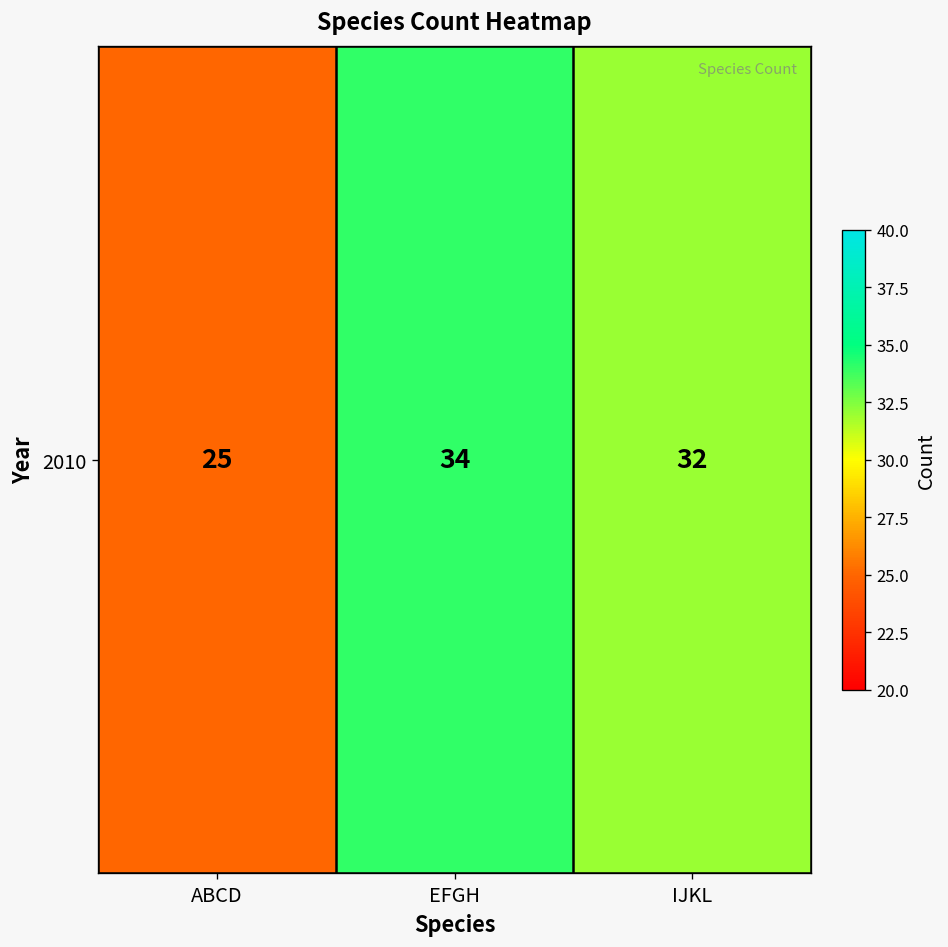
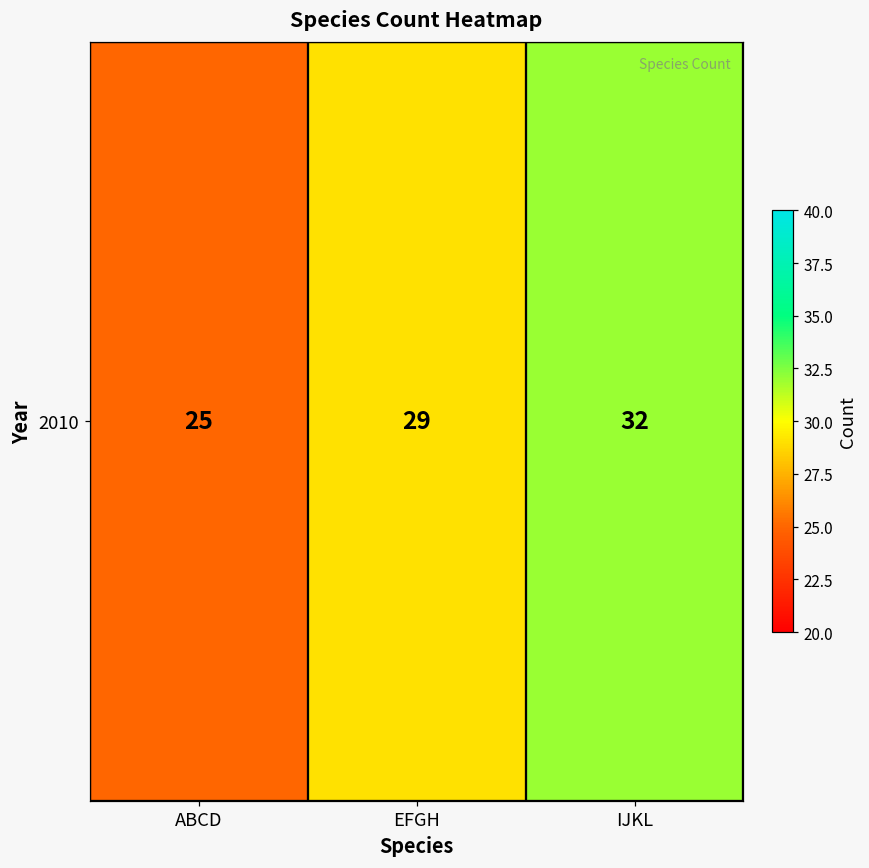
2010, EFGH: 34 -> 29
